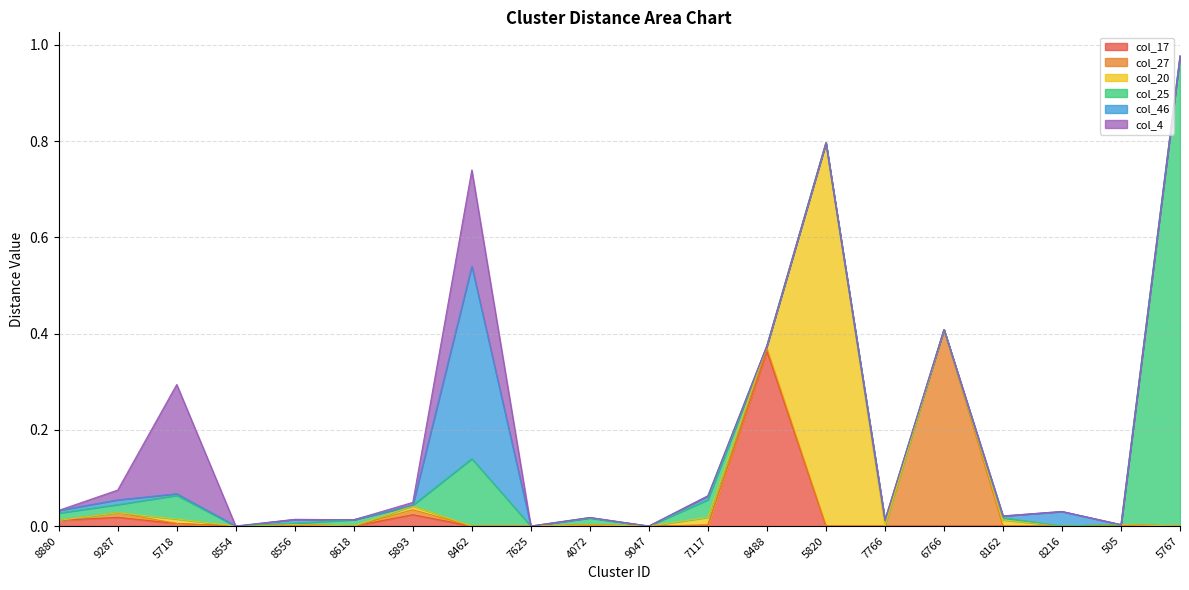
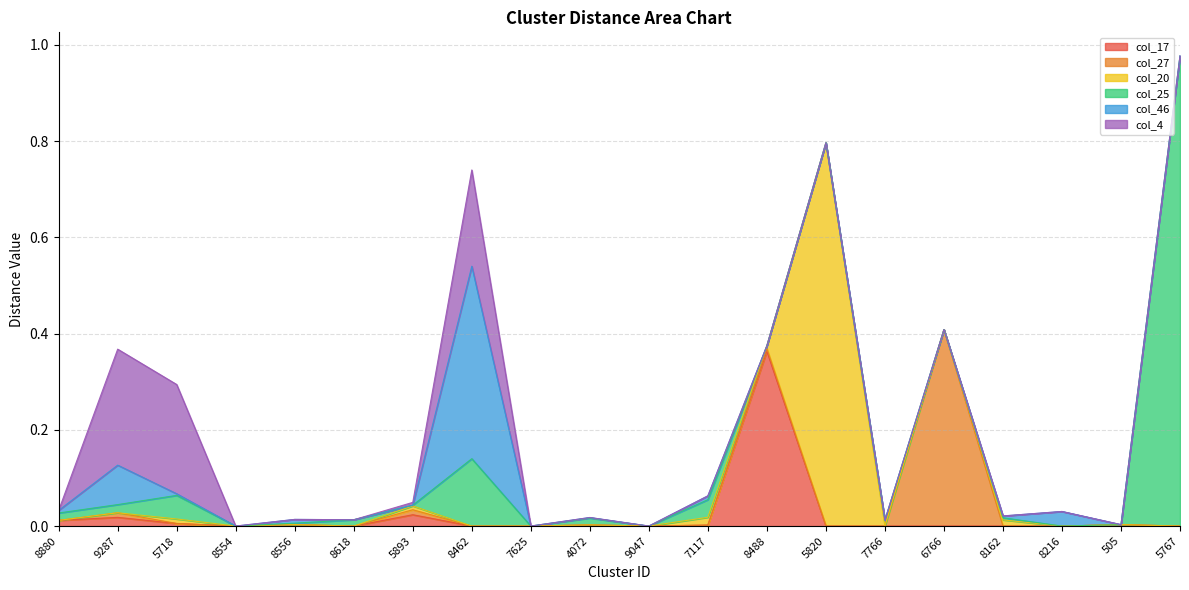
col_46, 9287: 0.01 -> 0.08
col_4, 9287: 0.02 -> 0.24
